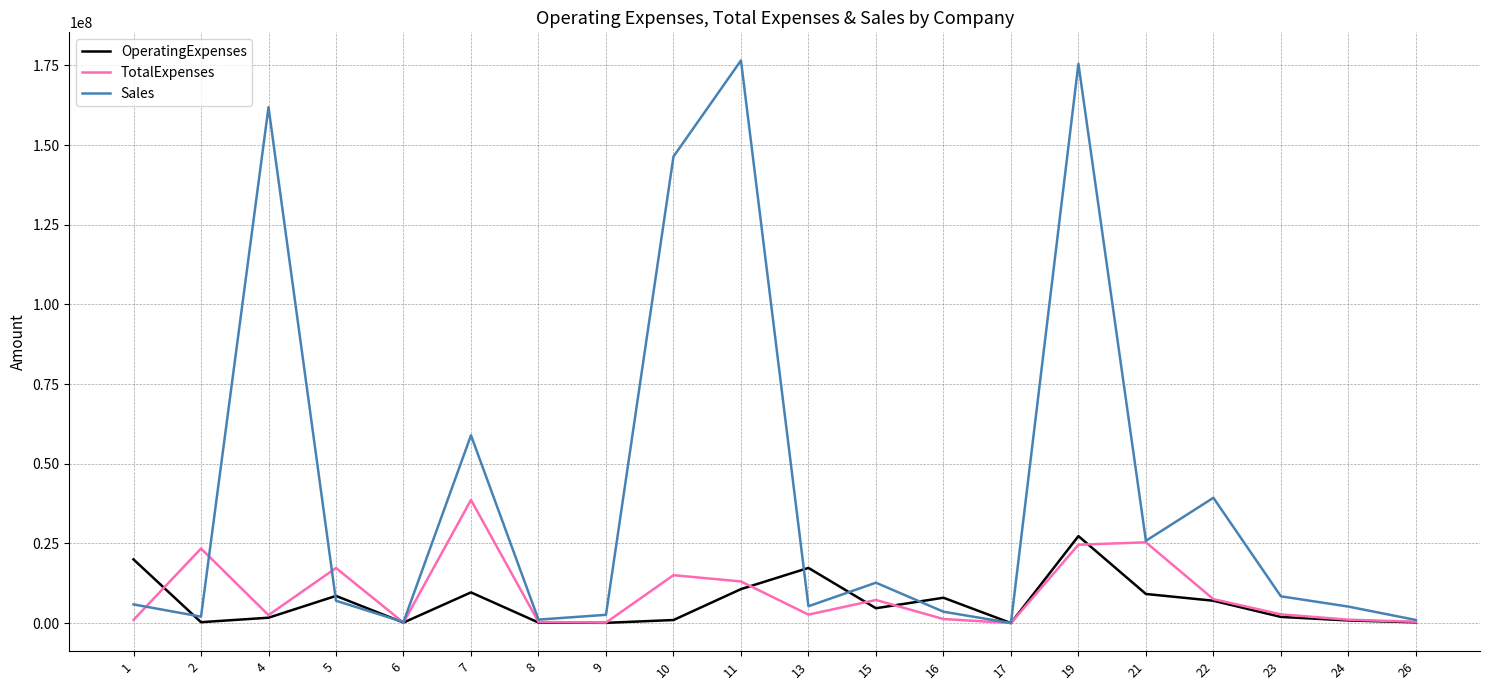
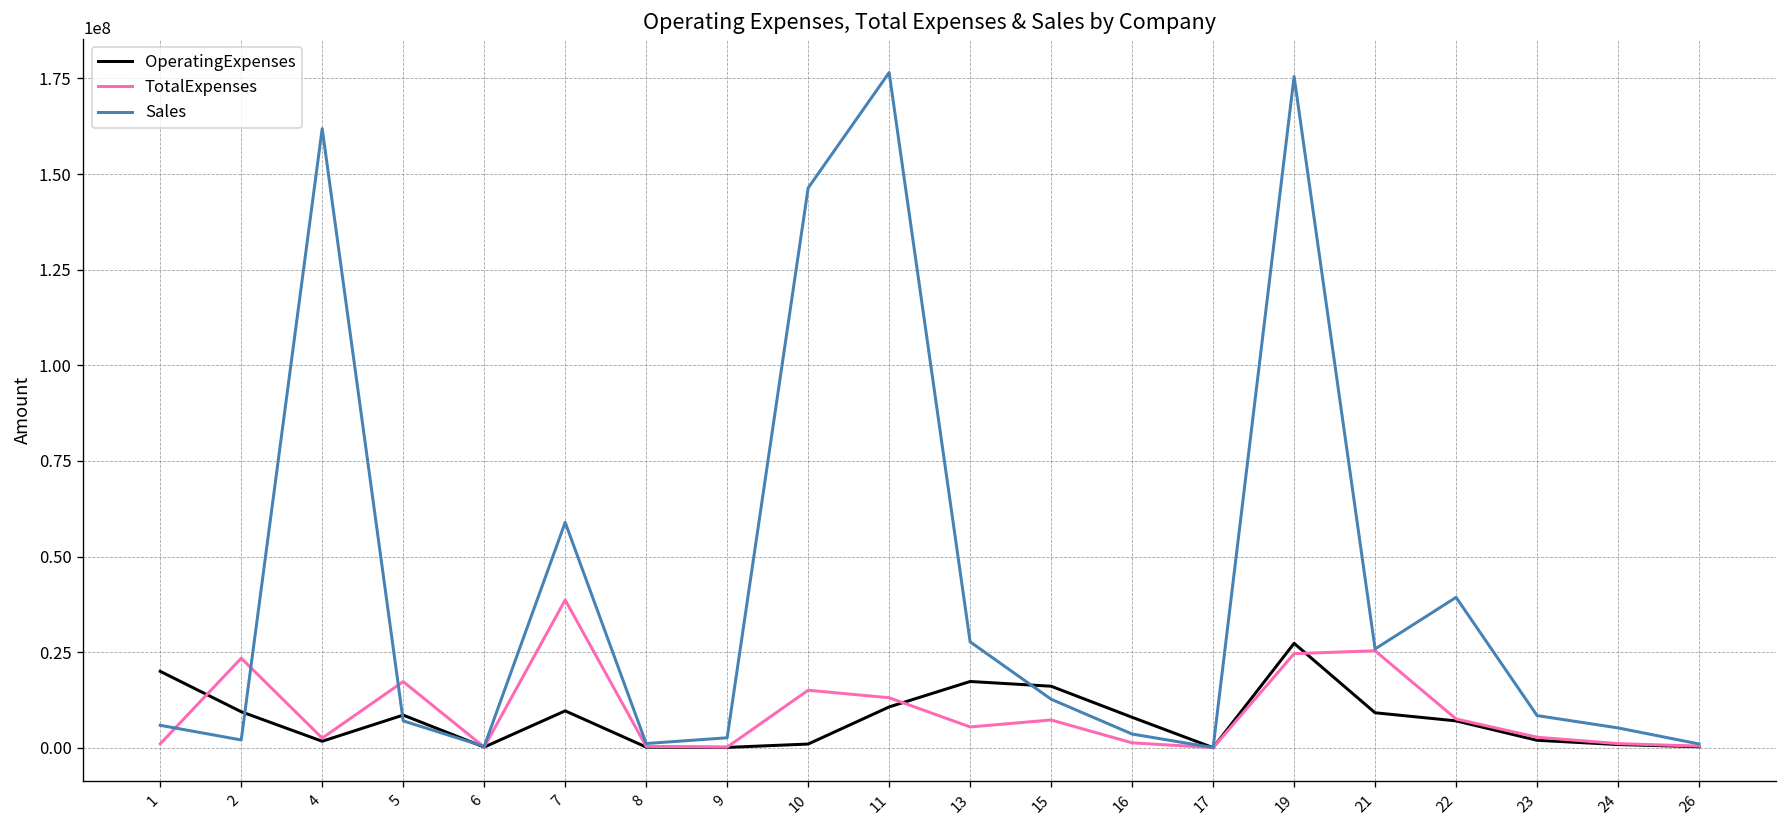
OperatingExpenses, 2: 0 -> 9000000
TotalExpenses, 13: 3000000 -> 5000000
Sales, 13: 5000000 -> 28000000
OperatingExpenses, 15: 5000000 -> 16000000
